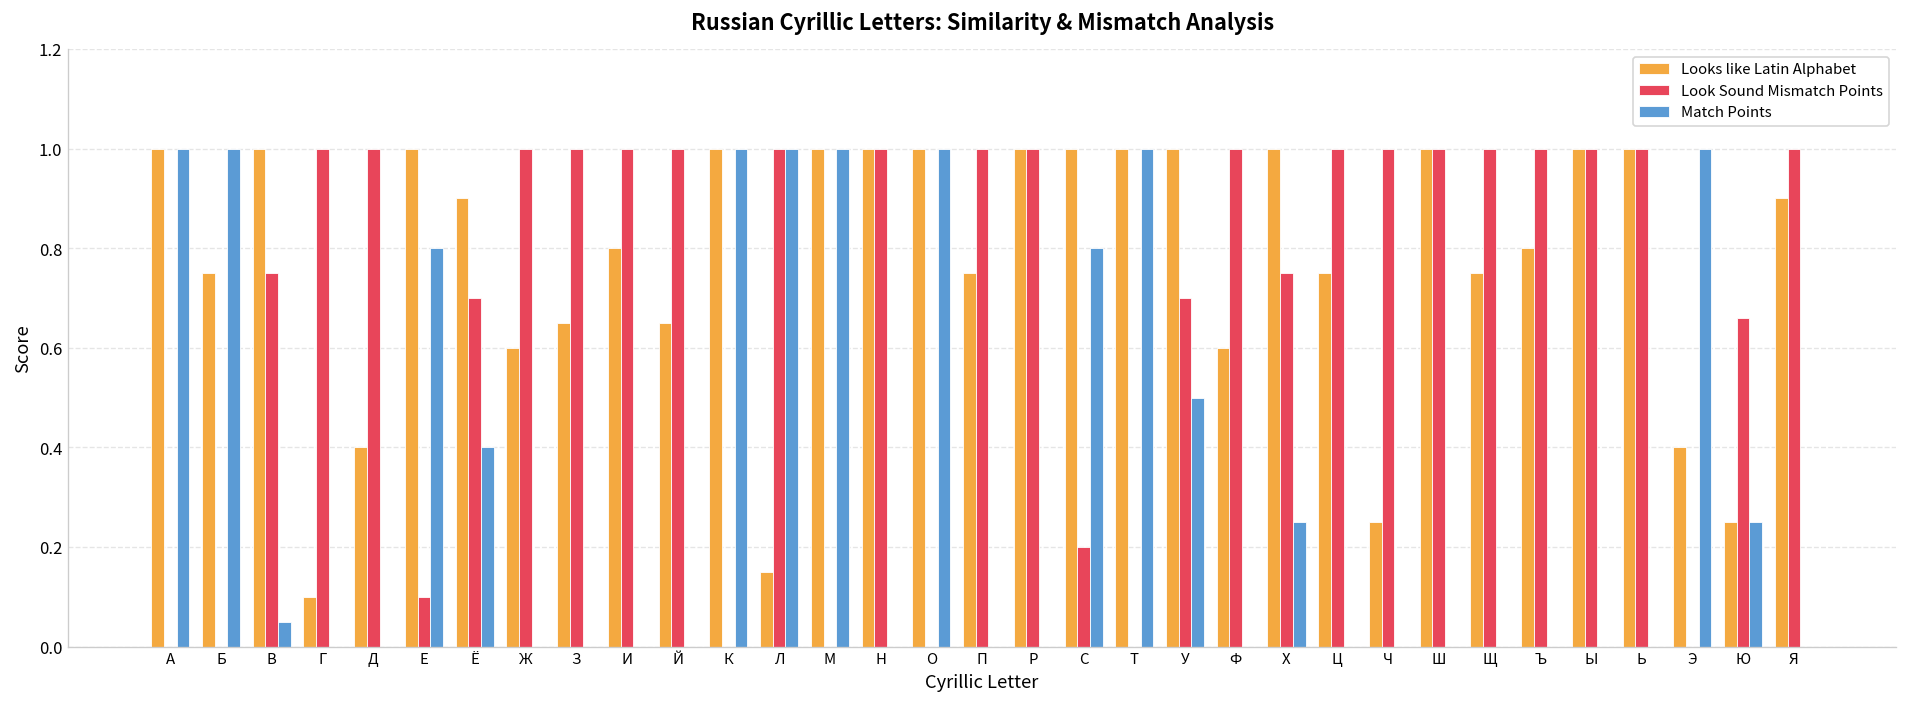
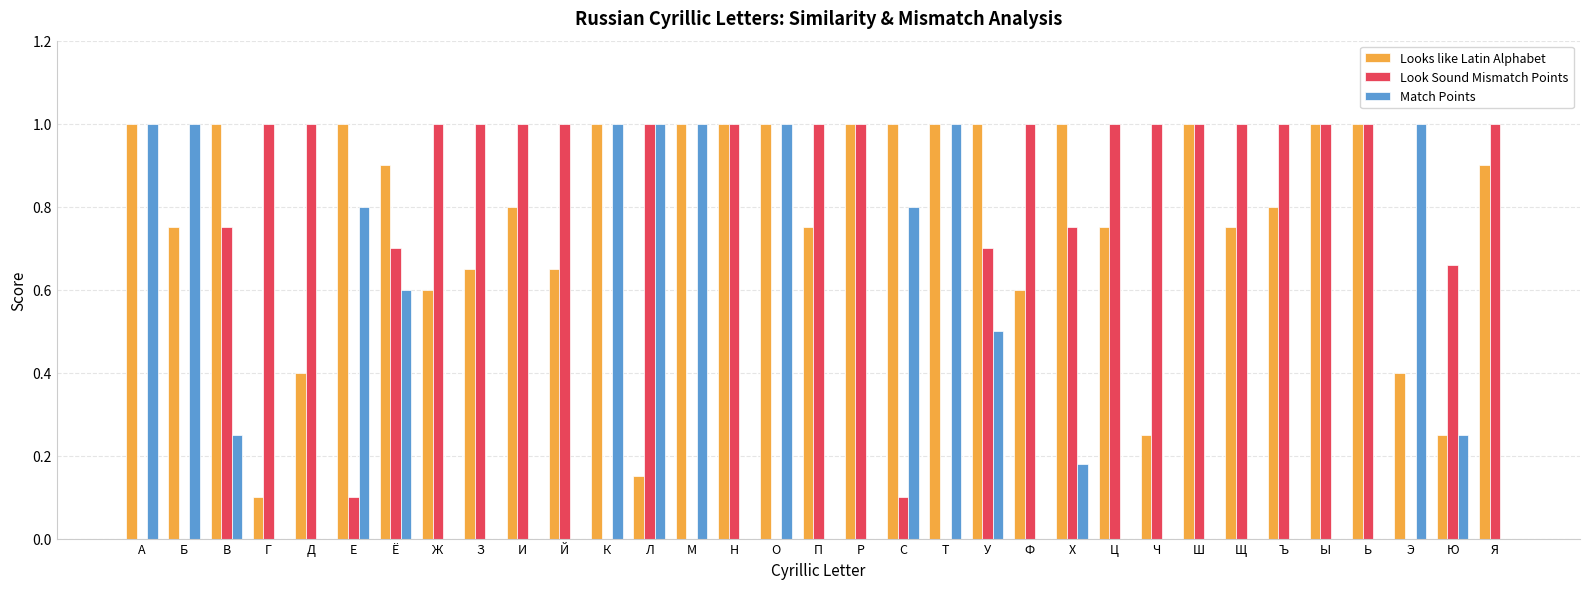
Match Points, В: 0.05 -> 0.25
Match Points, Ё: 0.4 -> 0.6
Look Sound Mismatch Points, С: 0.2 -> 0.1
Match Points, Х: 0.25 -> 0.18
